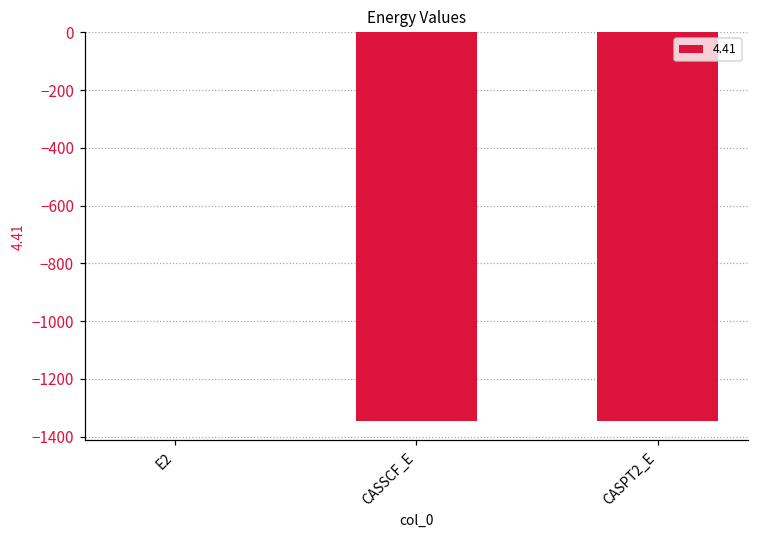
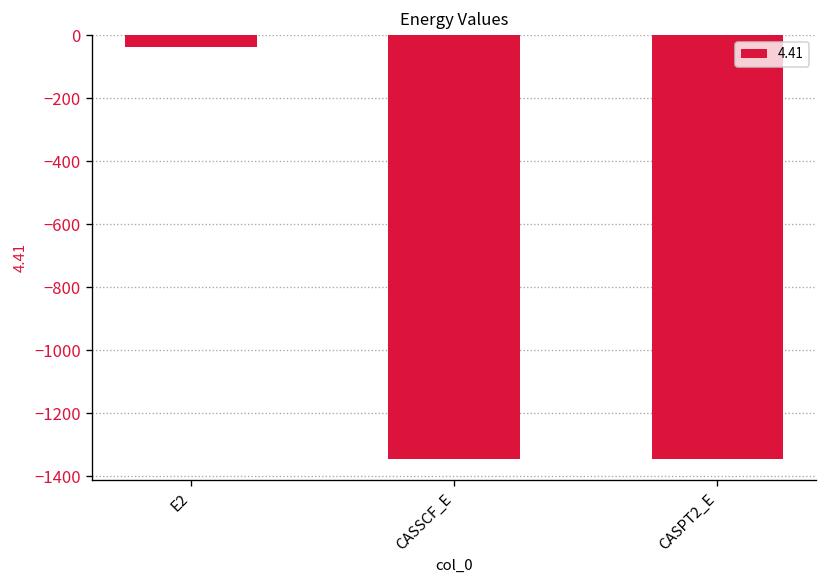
E2: 0 -> -40
